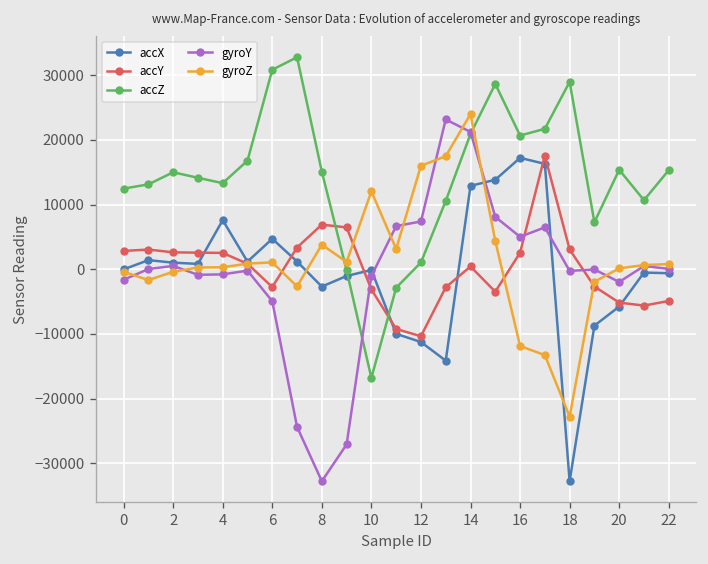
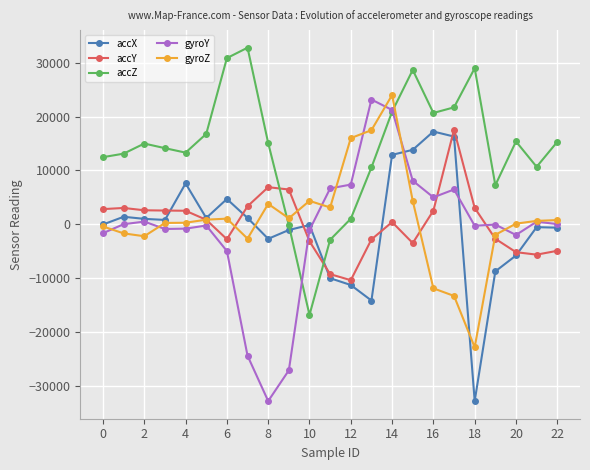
gyroZ, 2: 0 -> -2000
gyroZ, 10: 12000 -> 4000
